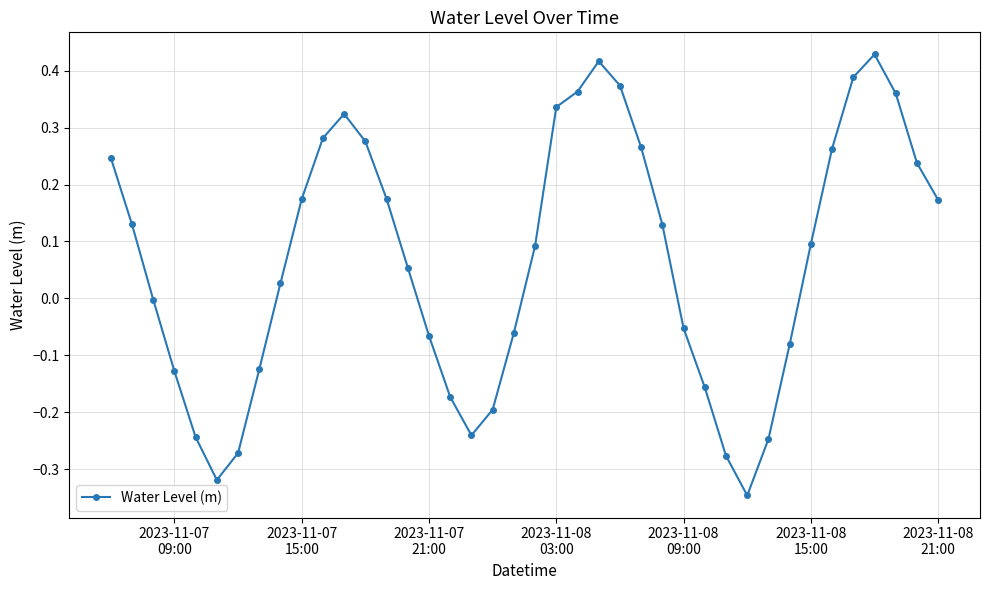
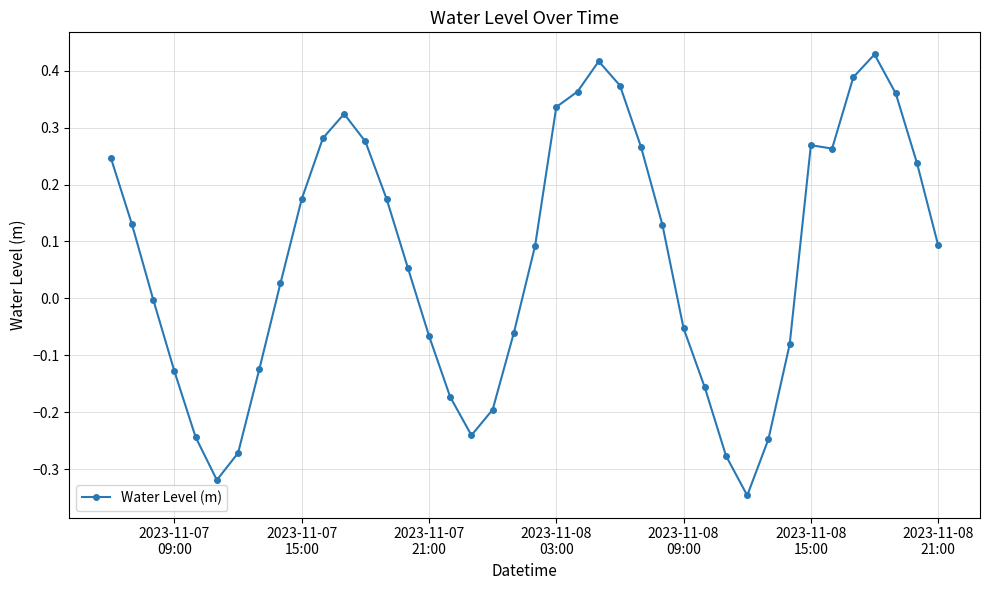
2023-11-08 15:00: 0.10 -> 0.27
2023-11-08 21:00: 0.17 -> 0.09
